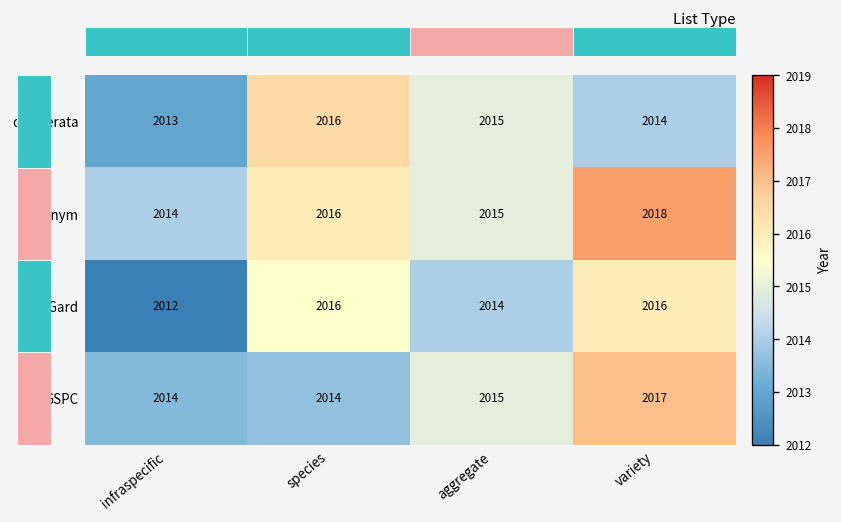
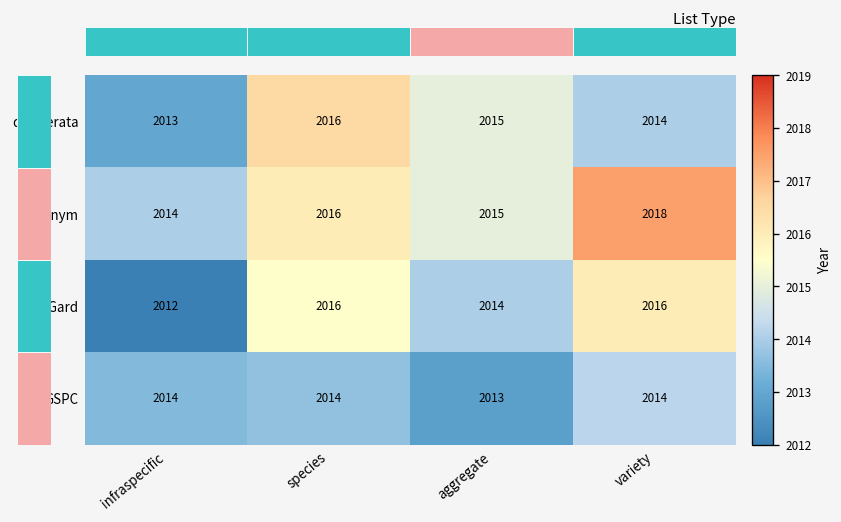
Assessment Year by List and Taxon Type, GSPC, aggregate: 2015 -> 2013
Assessment Year by List and Taxon Type, GSPC, variety: 2017 -> 2014
